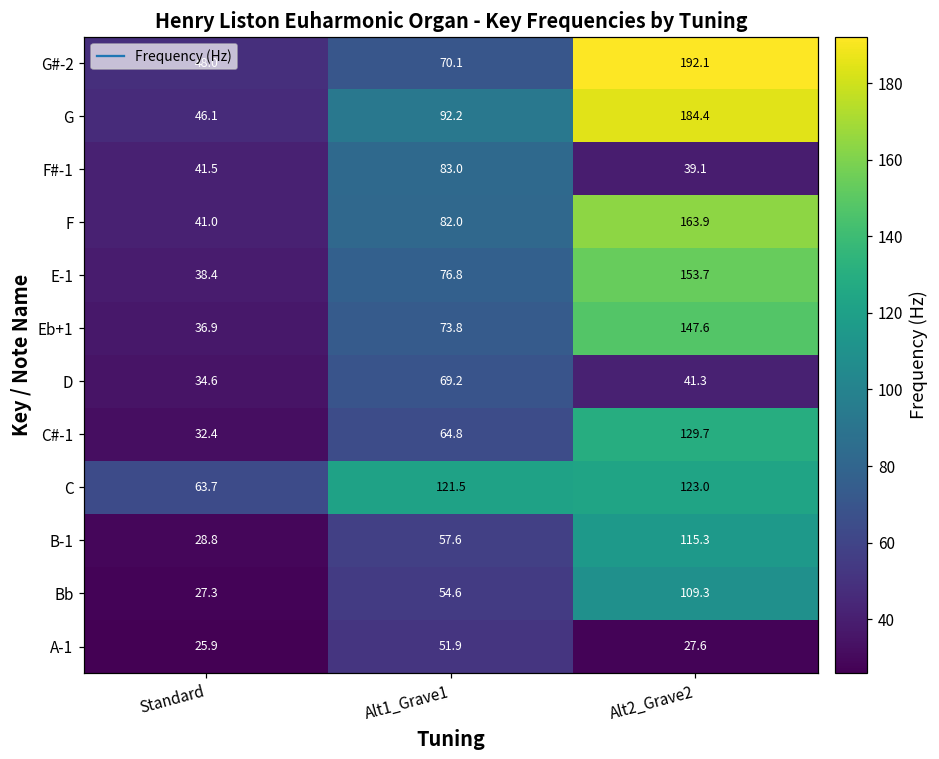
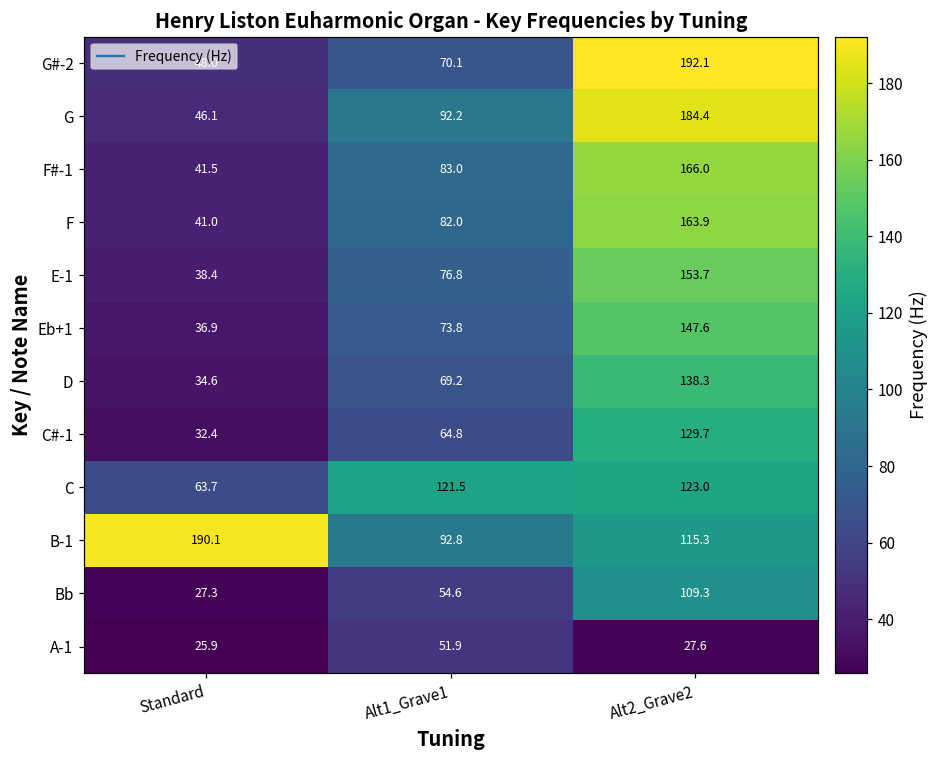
F#-1, Alt2_Grave2: 39.1 -> 166.0
D, Alt2_Grave2: 41.3 -> 138.3
B-1, Standard: 28.8 -> 190.1
B-1, Alt1_Grave1: 57.6 -> 92.8
